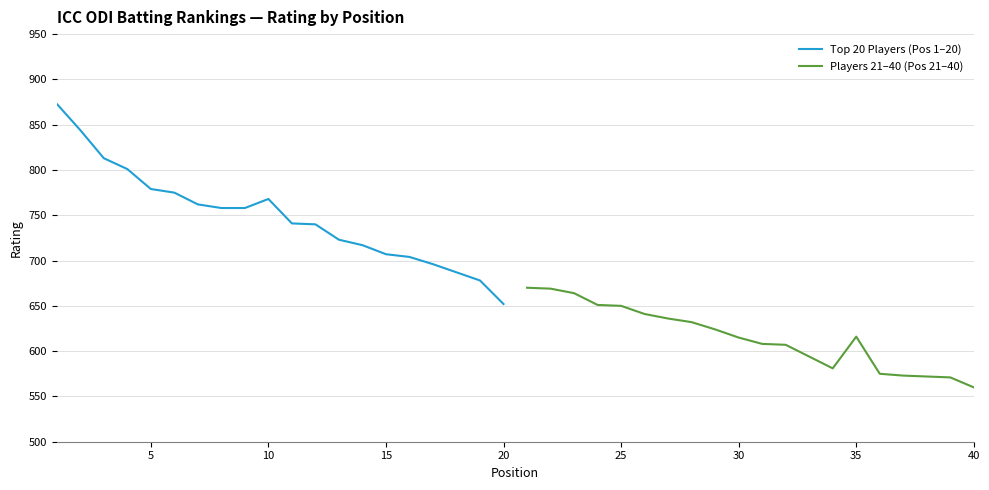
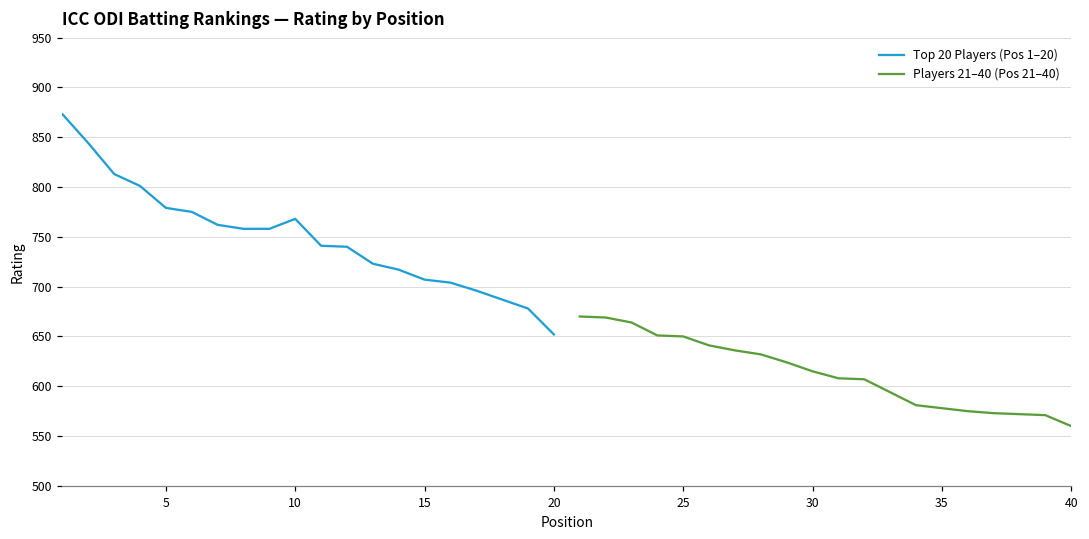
Players 21–40 (Pos 21–40), 35: 620 -> 580
